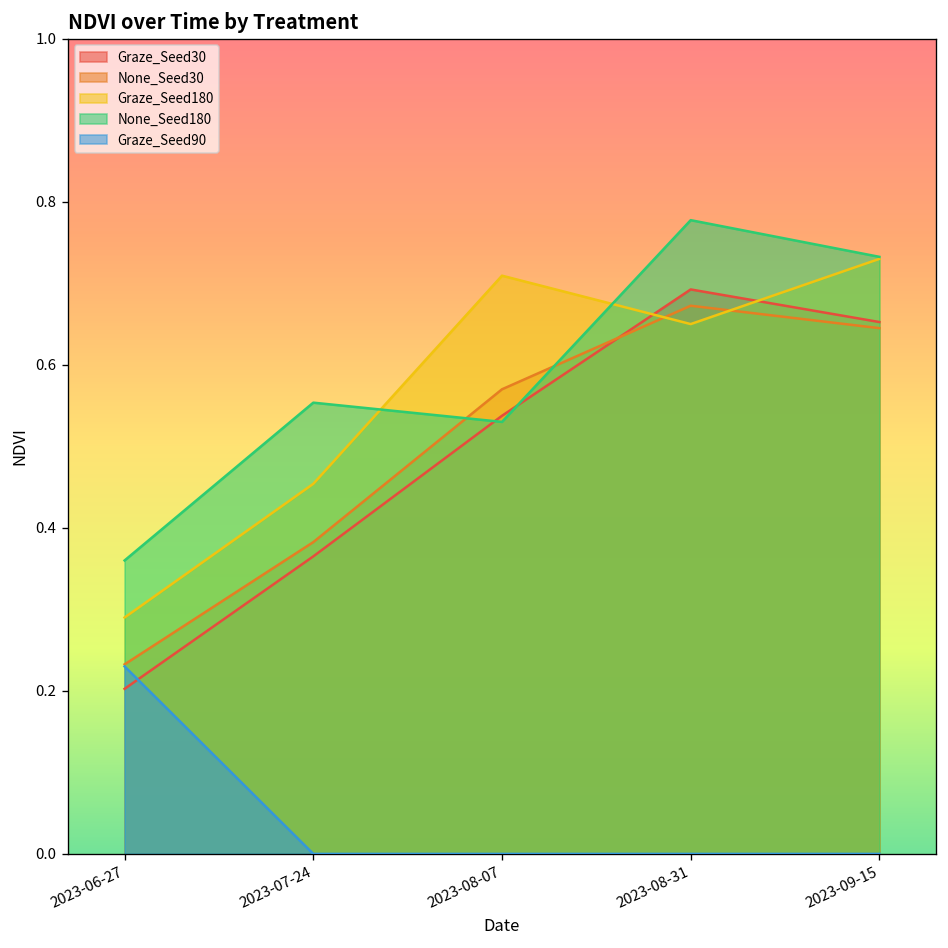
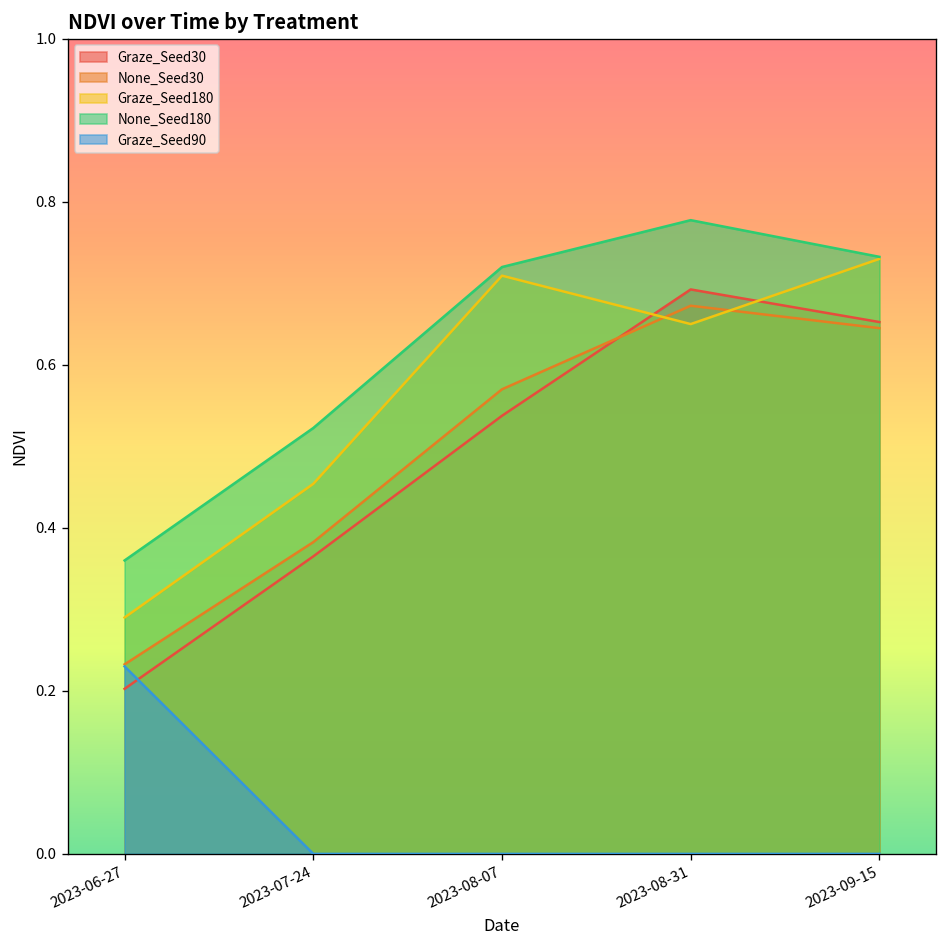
None_Seed180, 2023-07-24: 0.55 -> 0.52
None_Seed180, 2023-08-07: 0.53 -> 0.72
